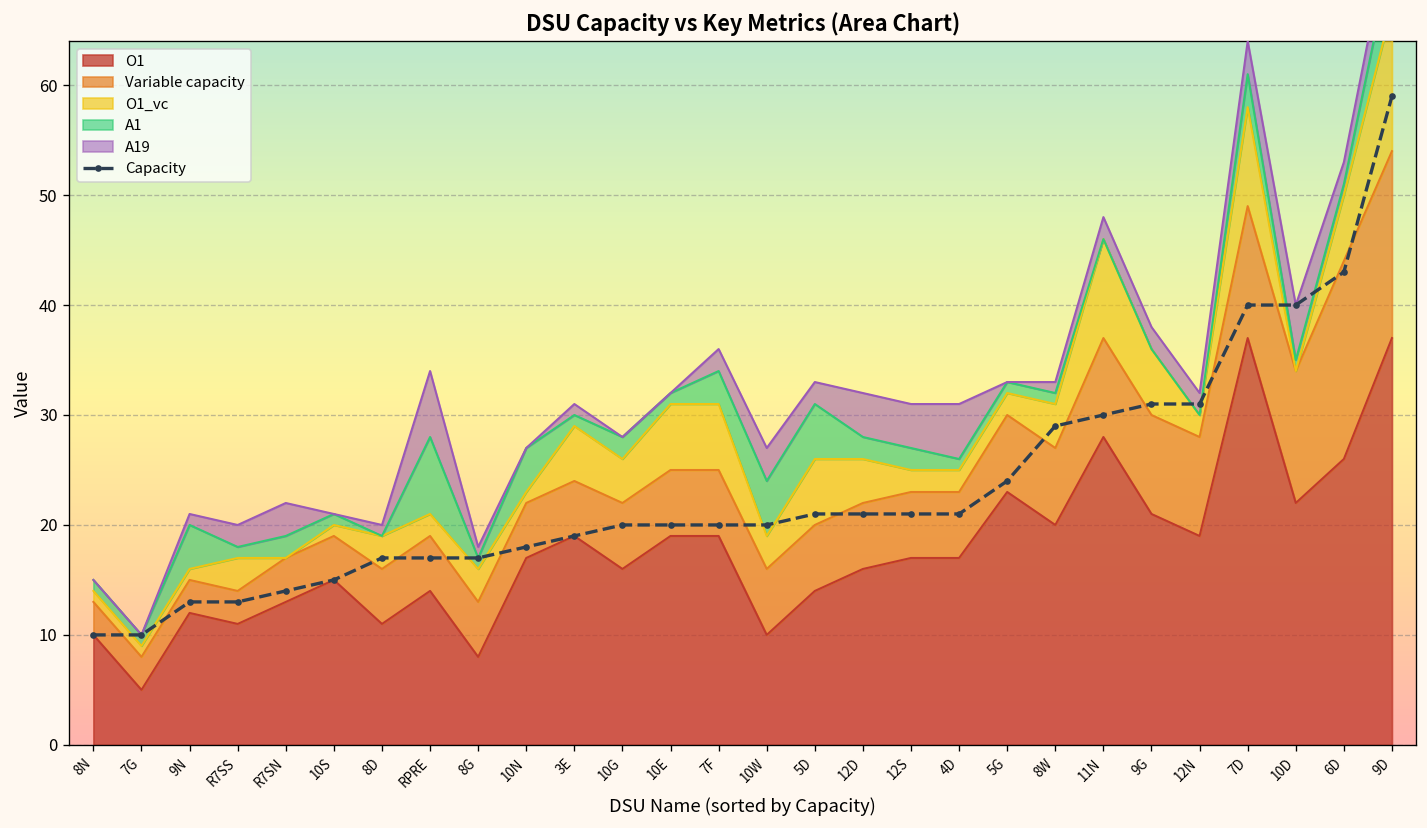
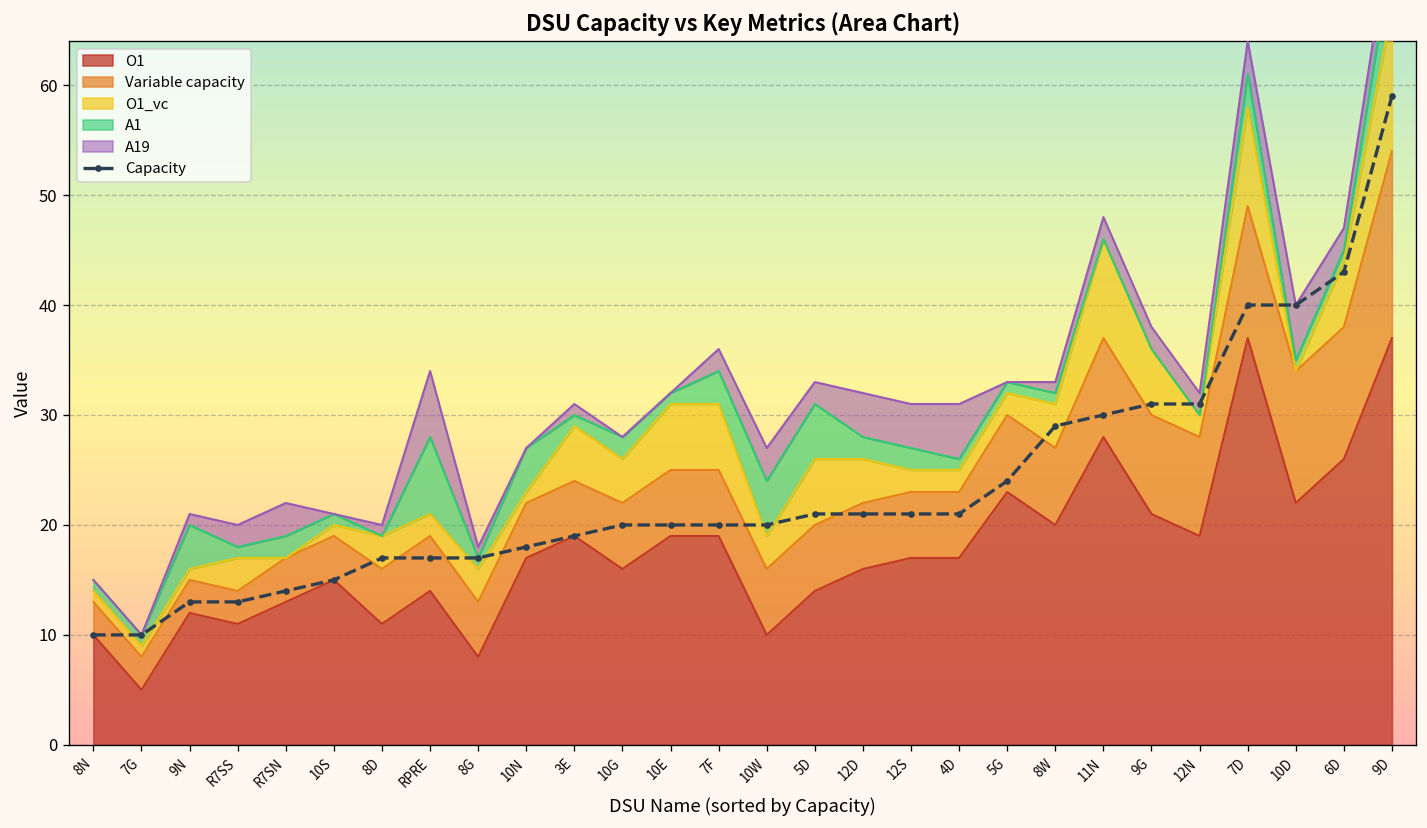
Variable capacity, 6D: 18 -> 12
